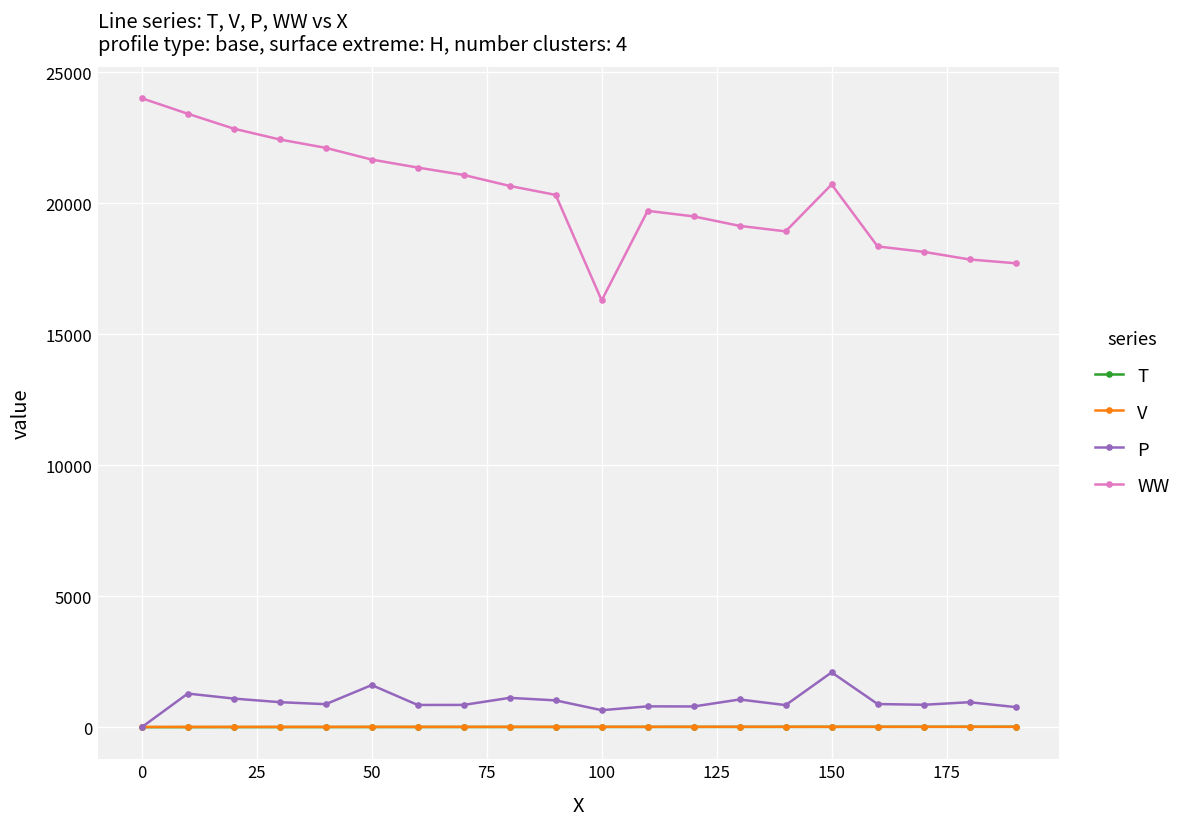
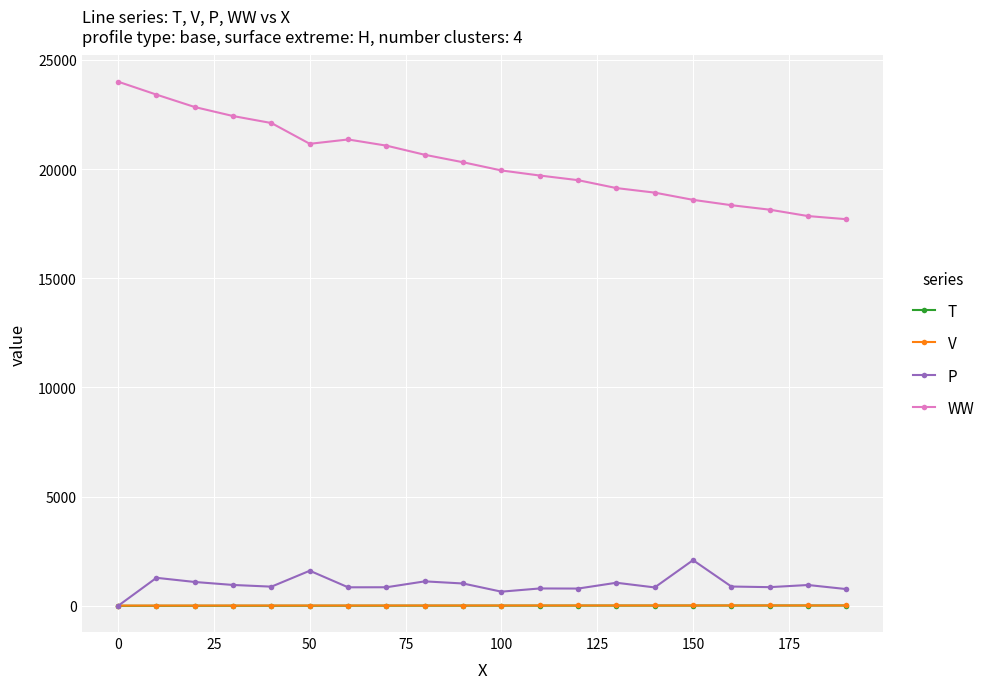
WW, 50: 21700 -> 21200
WW, 100: 16300 -> 19900
WW, 150: 20700 -> 18600
